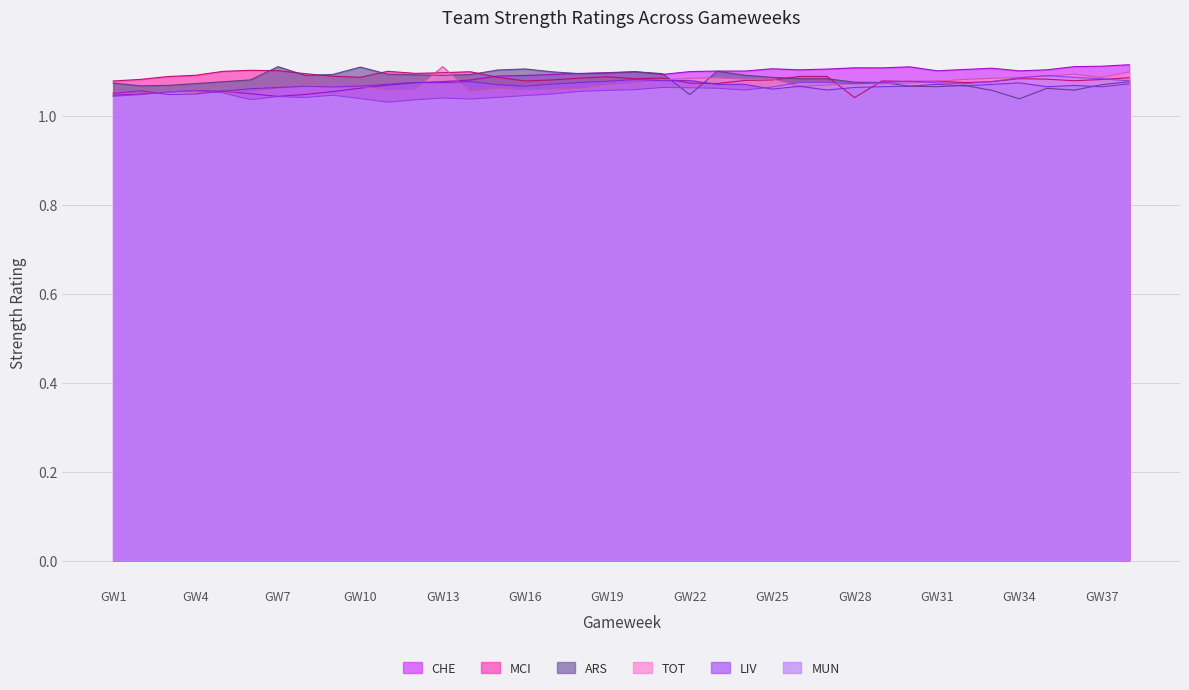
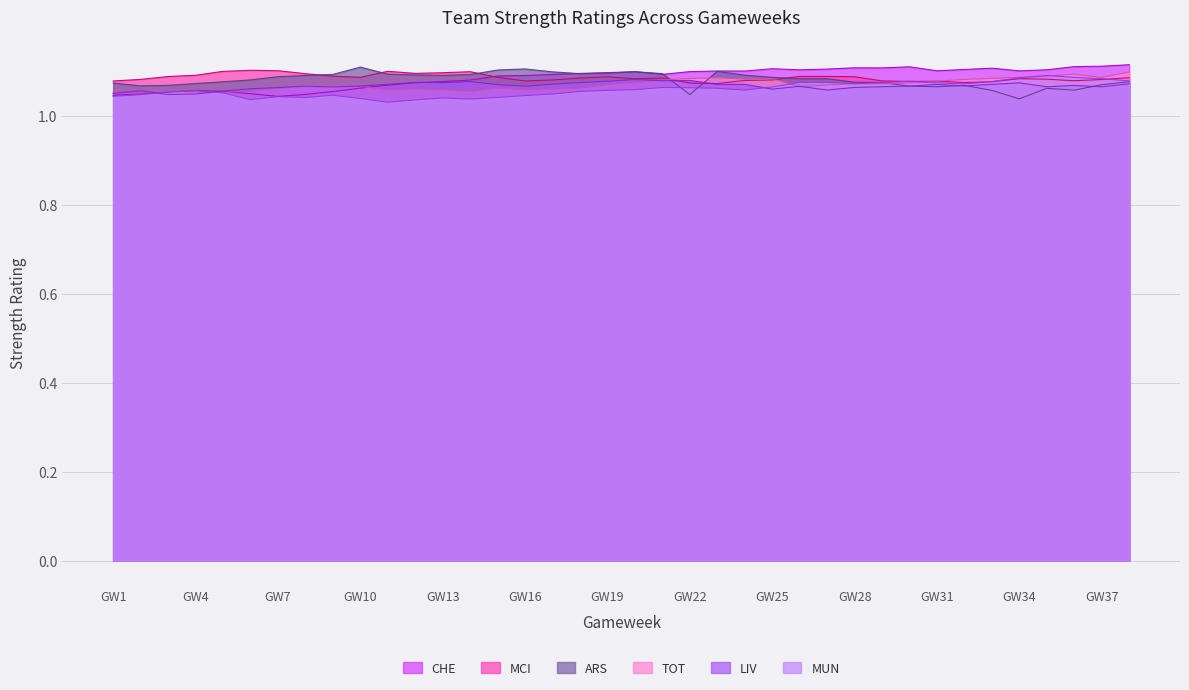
ARS, GW7: 1.11 -> 1.09
TOT, GW13: 1.11 -> 1.06
MCI, GW28: 1.04 -> 1.09
